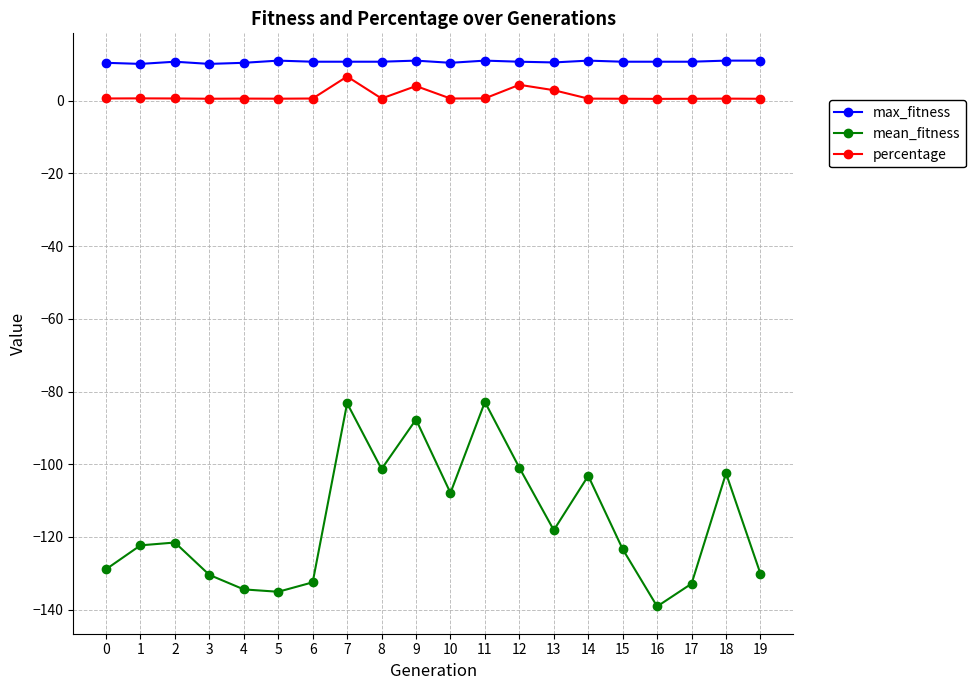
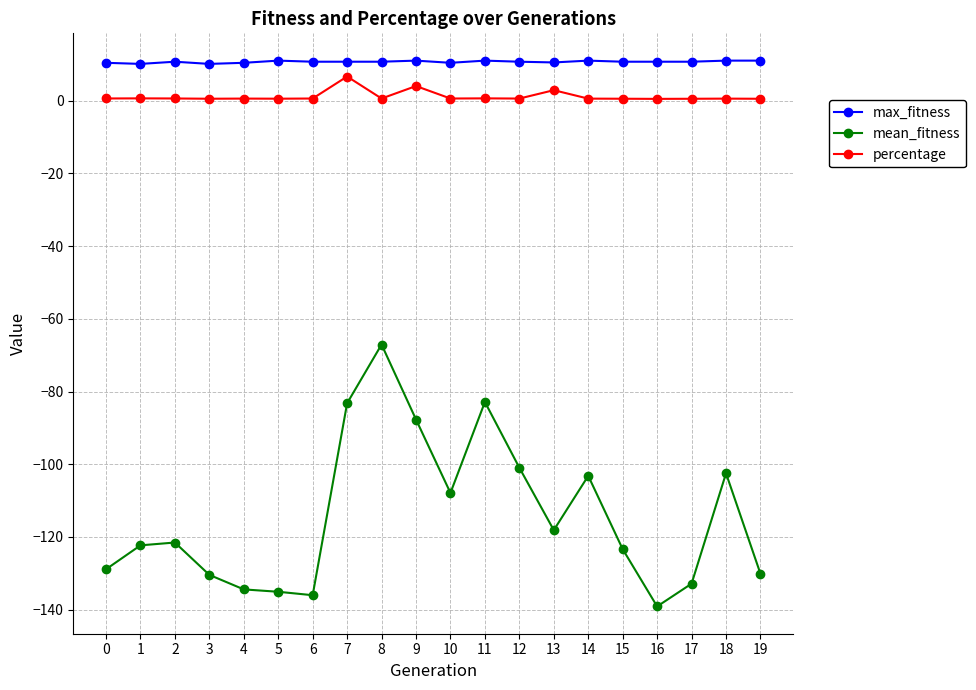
mean_fitness, 6: -132 -> -136
mean_fitness, 8: -101 -> -67
percentage, 12: 4 -> 1
